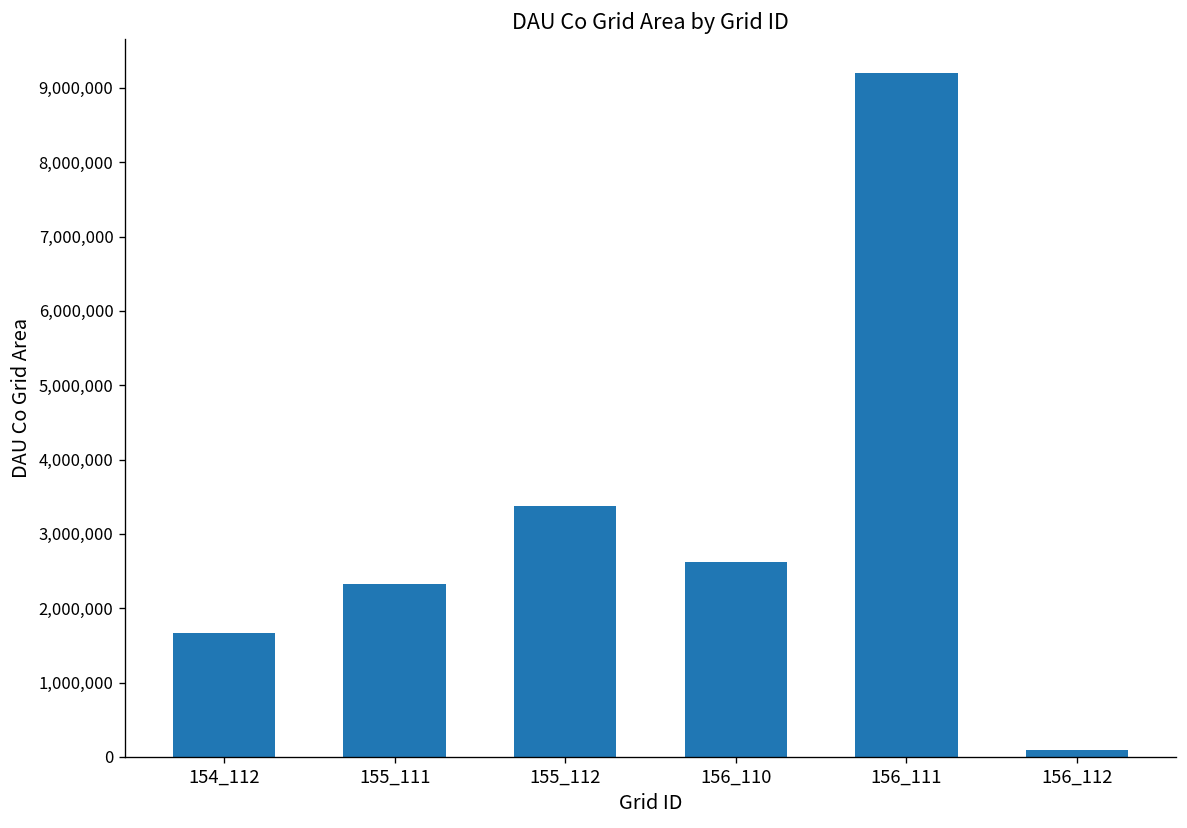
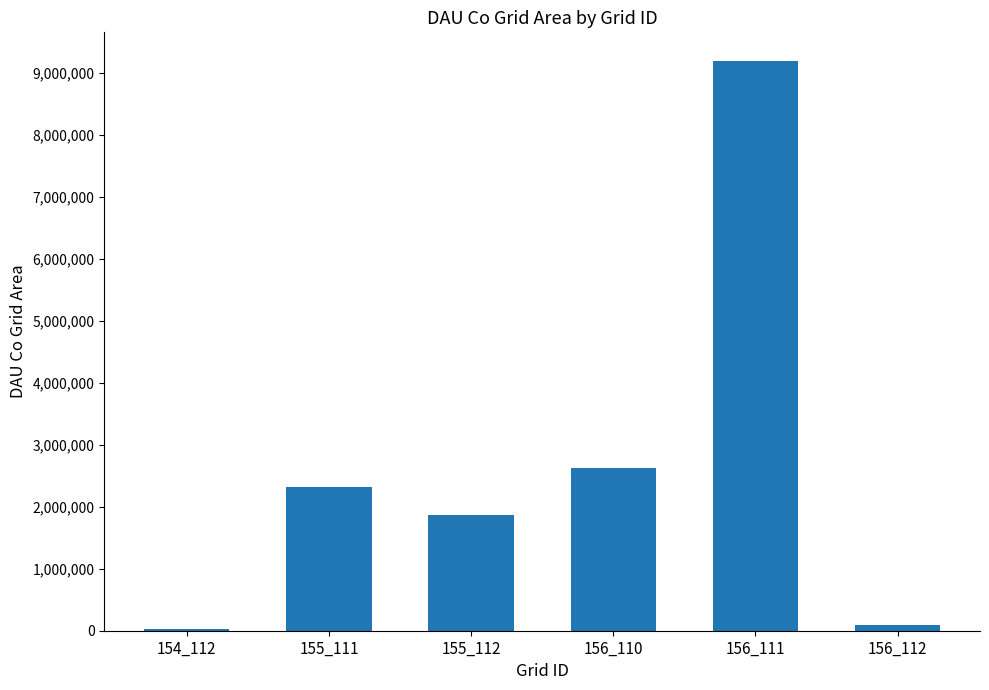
154_112: 1,700,000 -> 0
155_112: 3,400,000 -> 1,900,000
